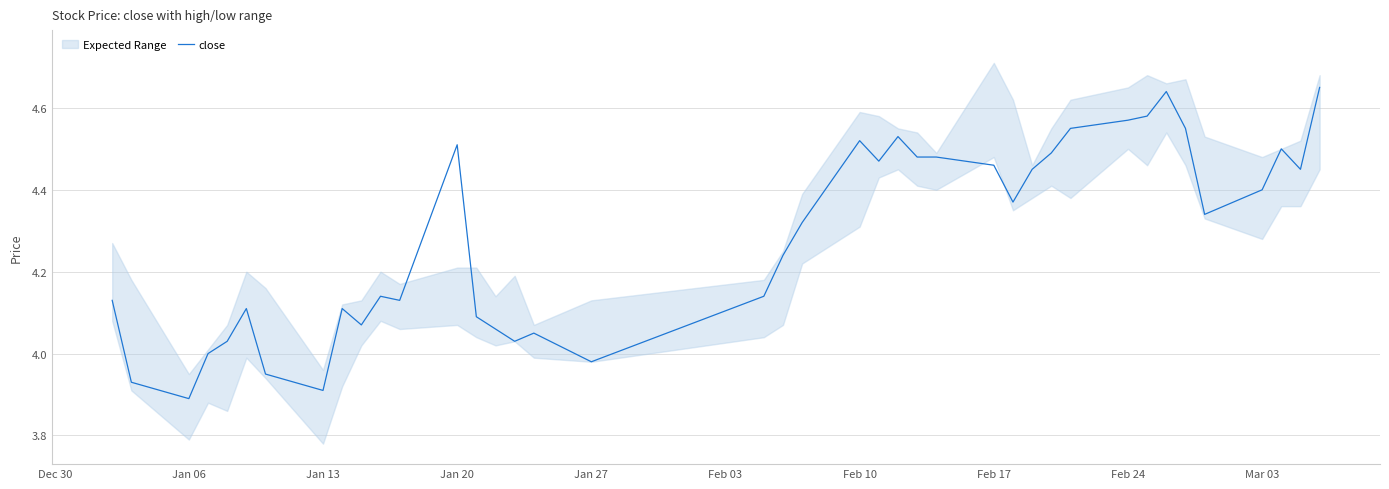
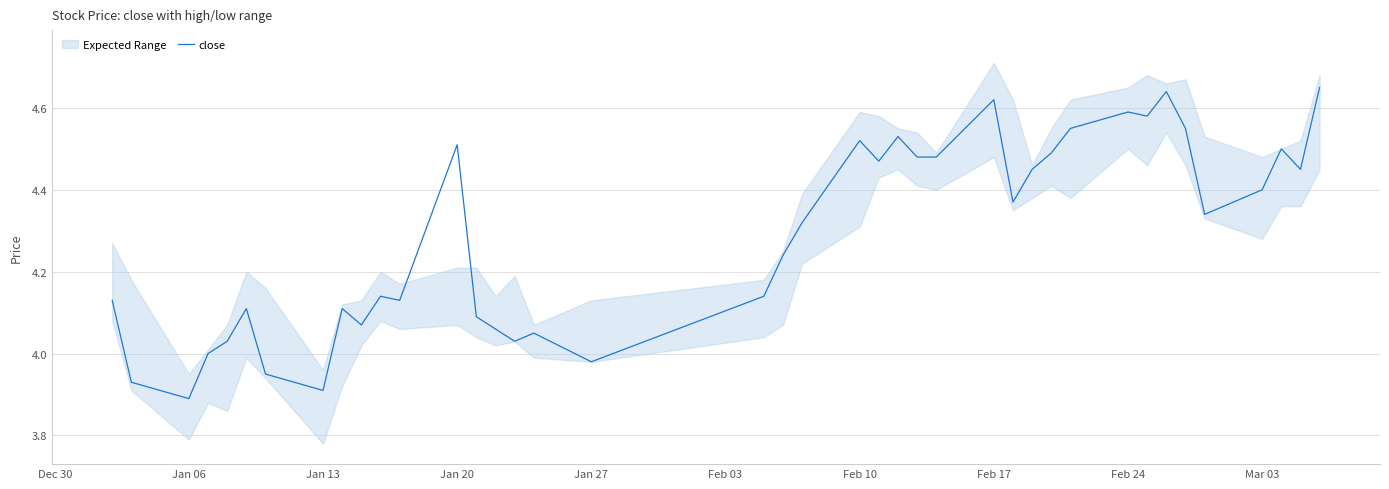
close, Feb 17: 4.46 -> 4.62
close, Feb 24: 4.57 -> 4.59
